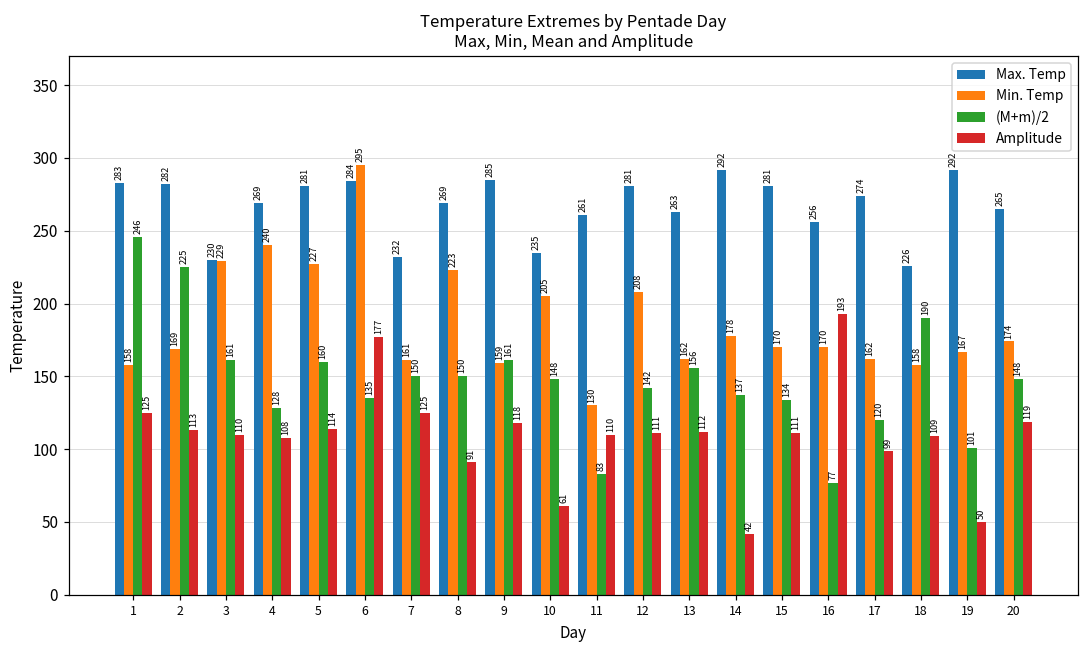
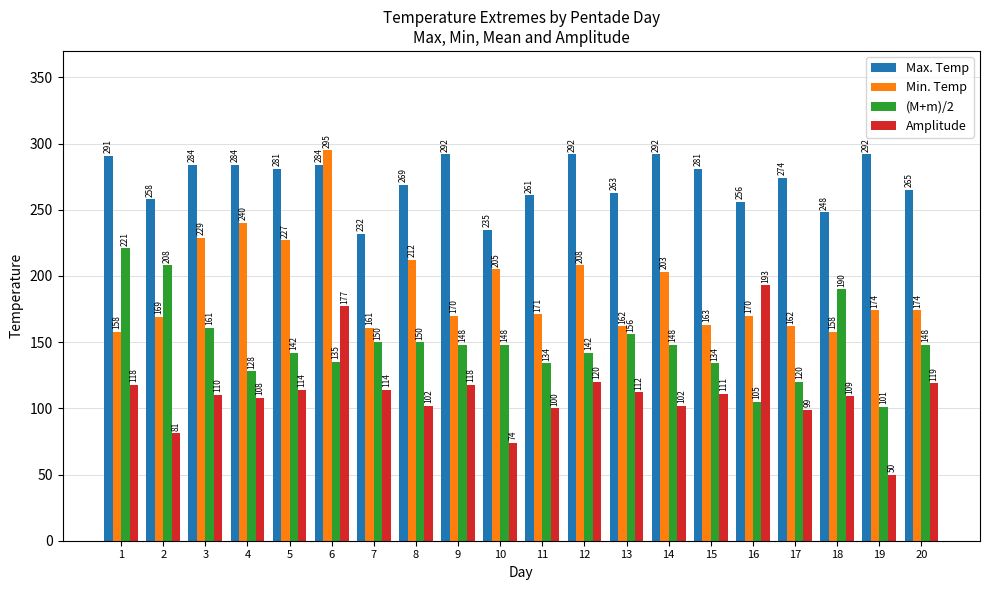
Max. Temp, 1: 283 -> 291
(M+m)/2, 1: 246 -> 221
Amplitude, 1: 125 -> 118
Max. Temp, 2: 282 -> 258
(M+m)/2, 2: 225 -> 208
Amplitude, 2: 113 -> 81
Max. Temp, 3: 230 -> 284
Max. Temp, 4: 269 -> 284
(M+m)/2, 5: 160 -> 142
Amplitude, 7: 125 -> 114
Min. Temp, 8: 223 -> 212
Amplitude, 8: 91 -> 102
Max. Temp, 9: 285 -> 292
Min. Temp, 9: 159 -> 170
(M+m)/2, 9: 161 -> 148
Amplitude, 10: 61 -> 74
Min. Temp, 11: 130 -> 171
(M+m)/2, 11: 83 -> 134
Amplitude, 11: 110 -> 100
Max. Temp, 12: 281 -> 292
Amplitude, 12: 111 -> 120
Min. Temp, 14: 178 -> 203
(M+m)/2, 14: 137 -> 148
Amplitude, 14: 42 -> 102
Min. Temp, 15: 170 -> 163
(M+m)/2, 16: 77 -> 105
Max. Temp, 18: 226 -> 248
Min. Temp, 19: 167 -> 174
